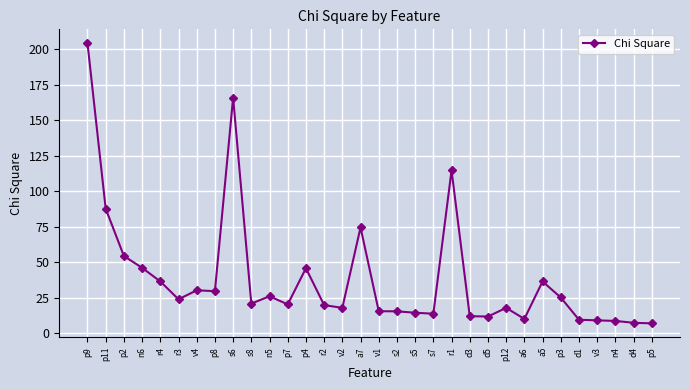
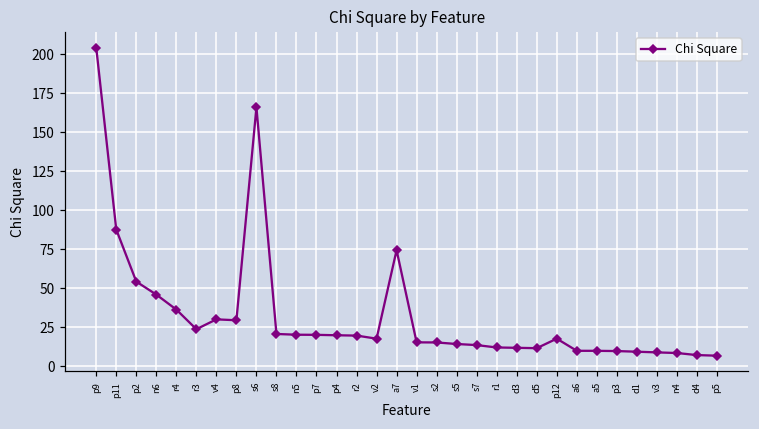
n5: 26 -> 20
p4: 46 -> 20
r1: 115 -> 12
a5: 36 -> 10
p3: 25 -> 10
